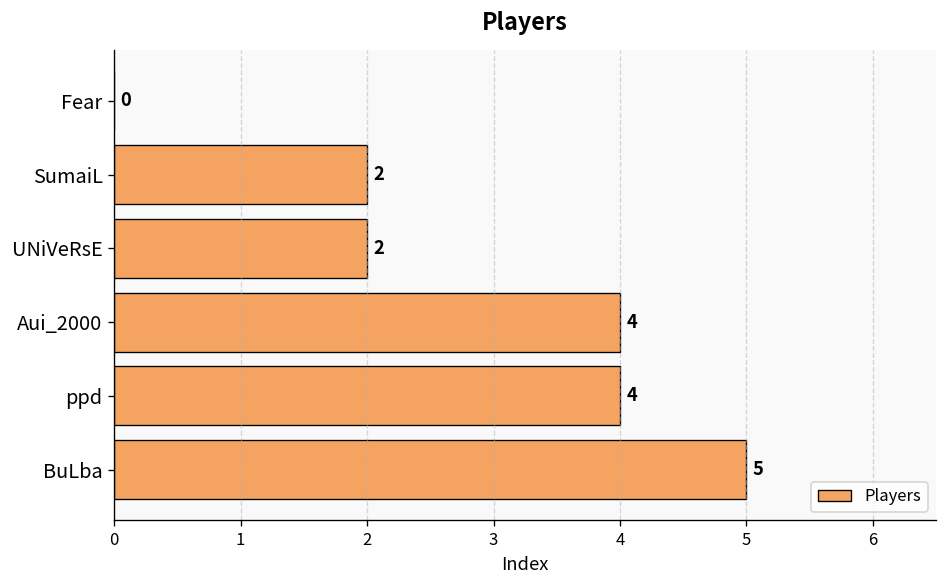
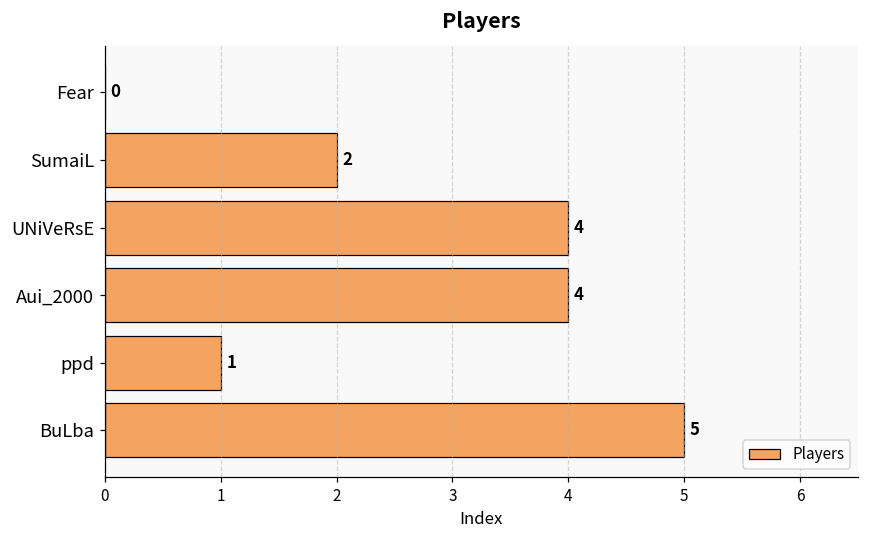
UNiVeRsE: 2 -> 4
ppd: 4 -> 1
